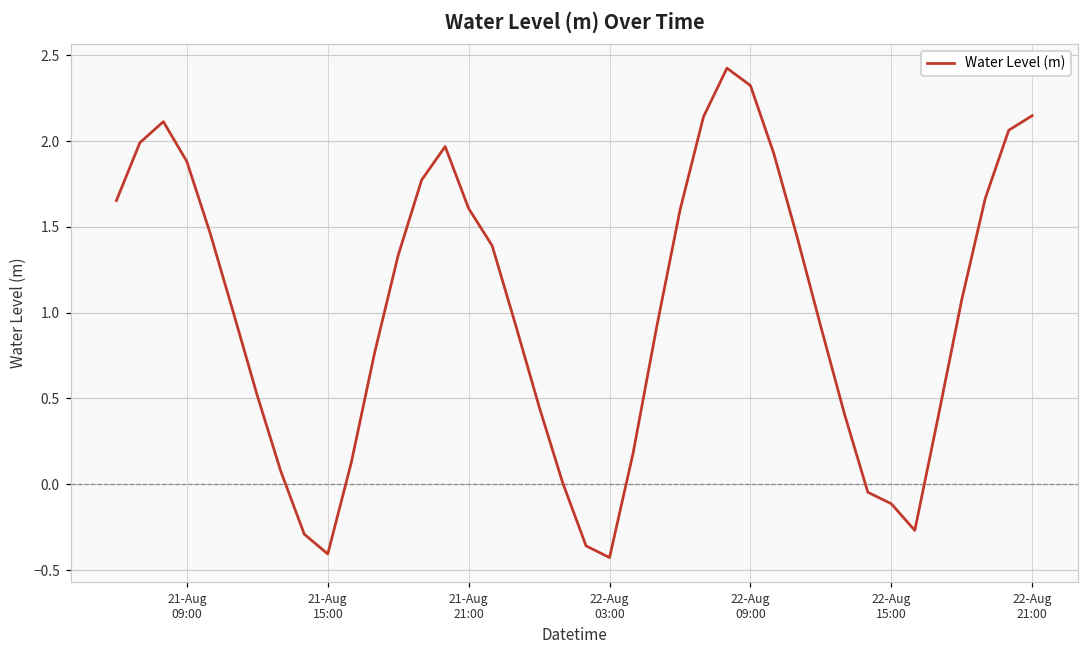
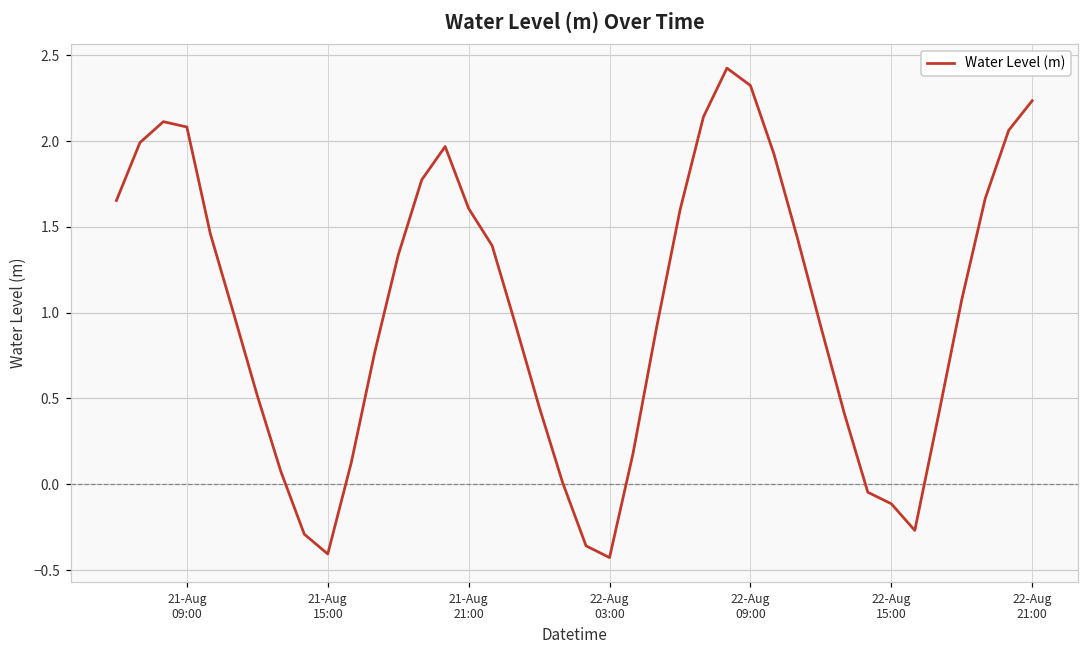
21-Aug 09:00: 1.88 -> 2.08
22-Aug 21:00: 2.15 -> 2.24
